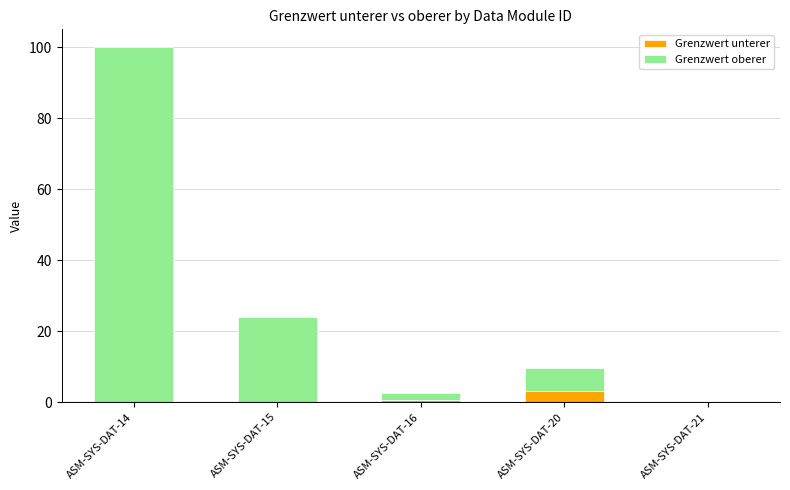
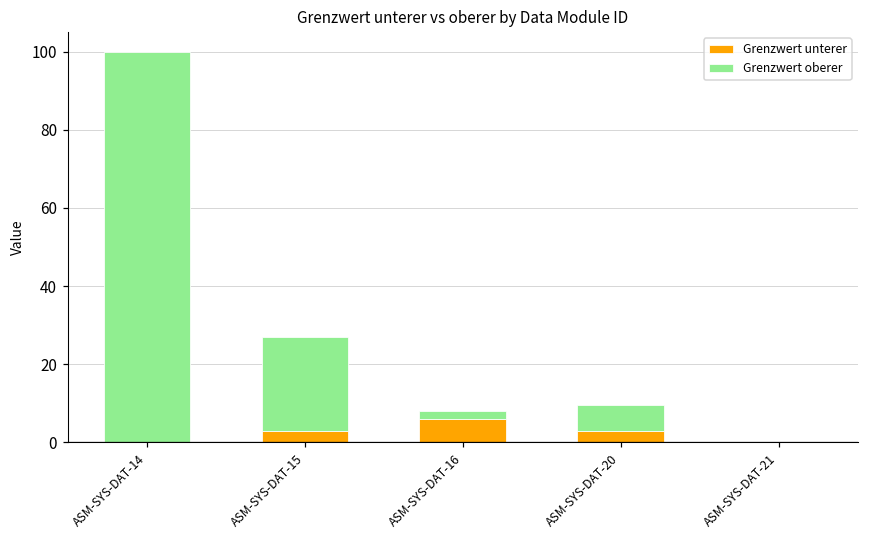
Grenzwert unterer, ASM-SYS-DAT-15: 0 -> 3
Grenzwert unterer, ASM-SYS-DAT-16: 1 -> 6
